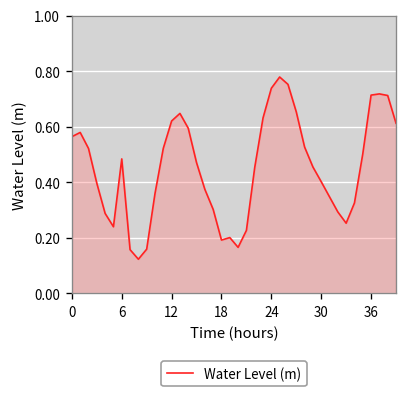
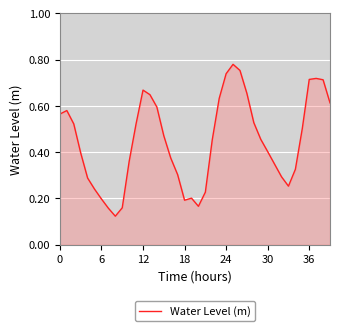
6: 0.48 -> 0.20
12: 0.62 -> 0.67
